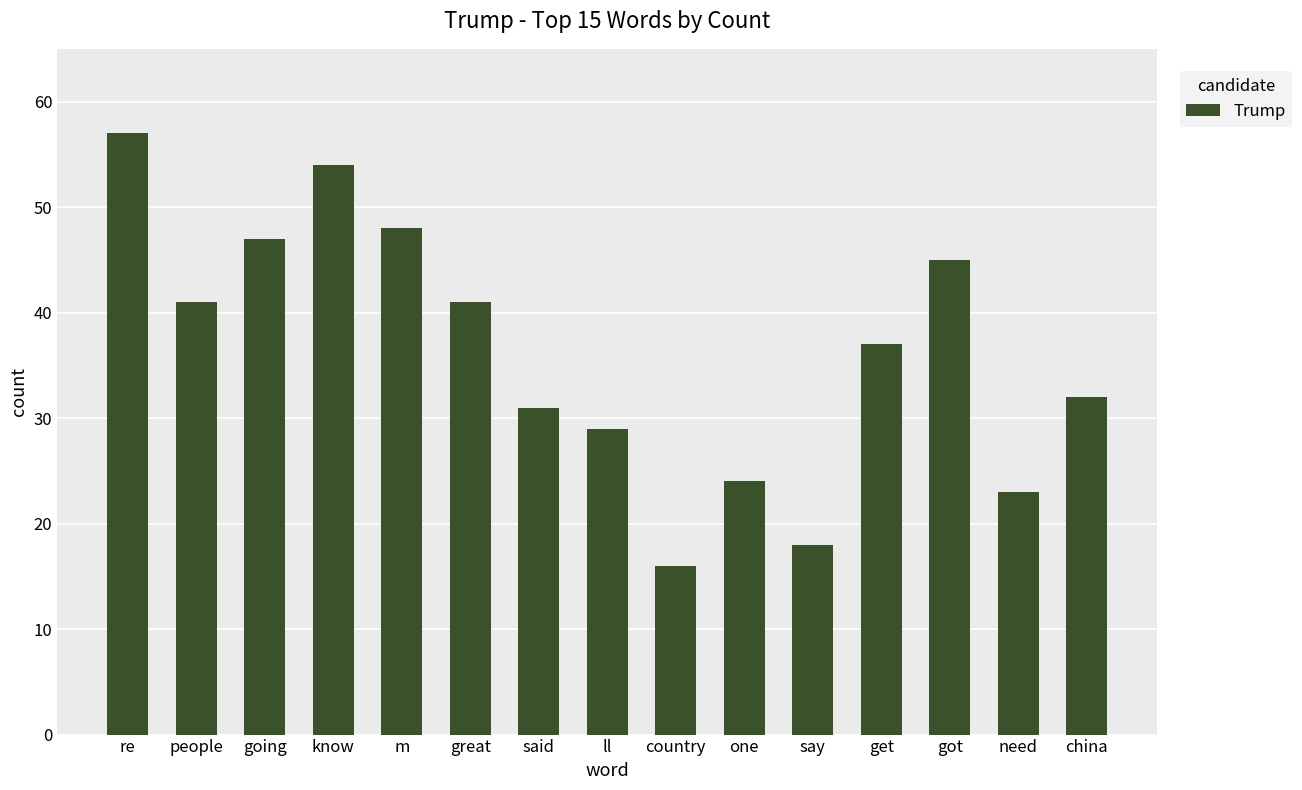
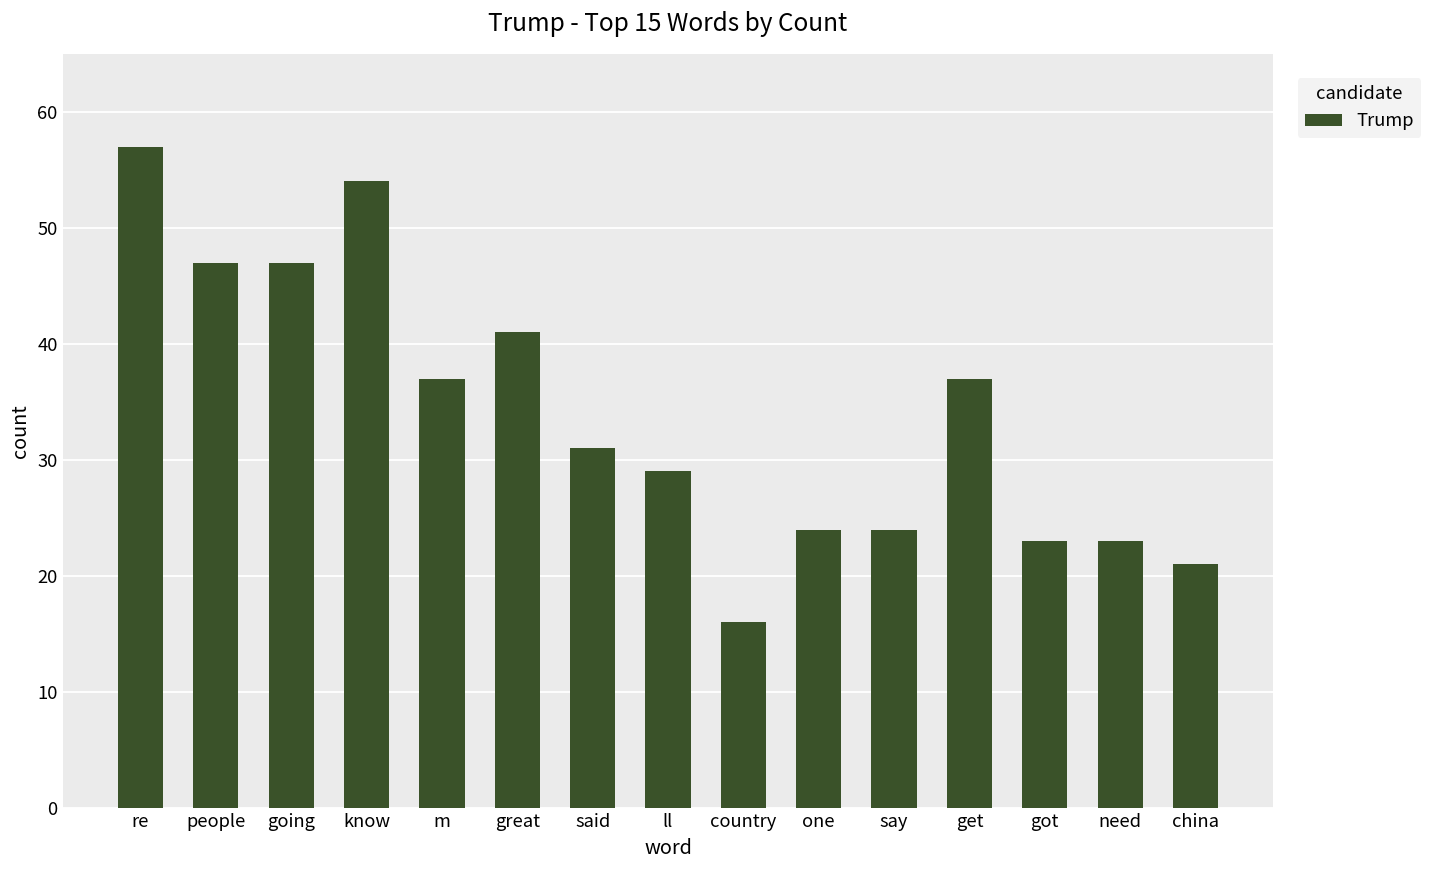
people: 41 -> 47
m: 48 -> 37
say: 18 -> 24
got: 45 -> 23
china: 32 -> 21
